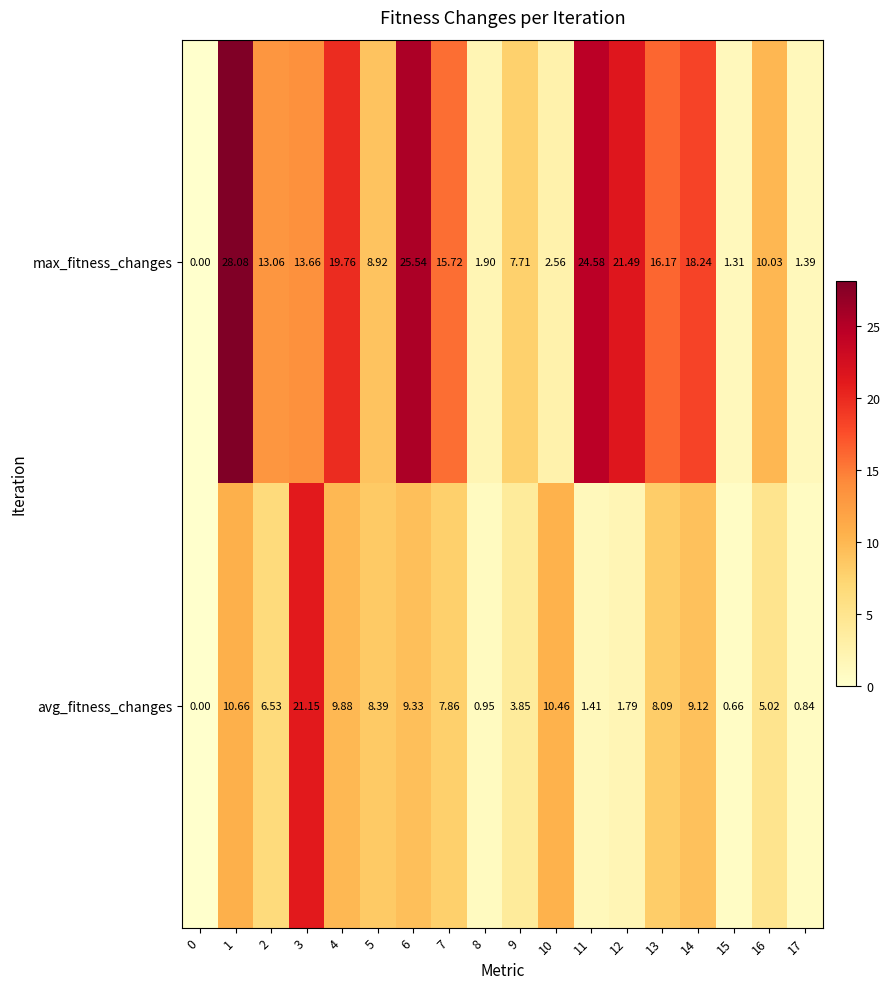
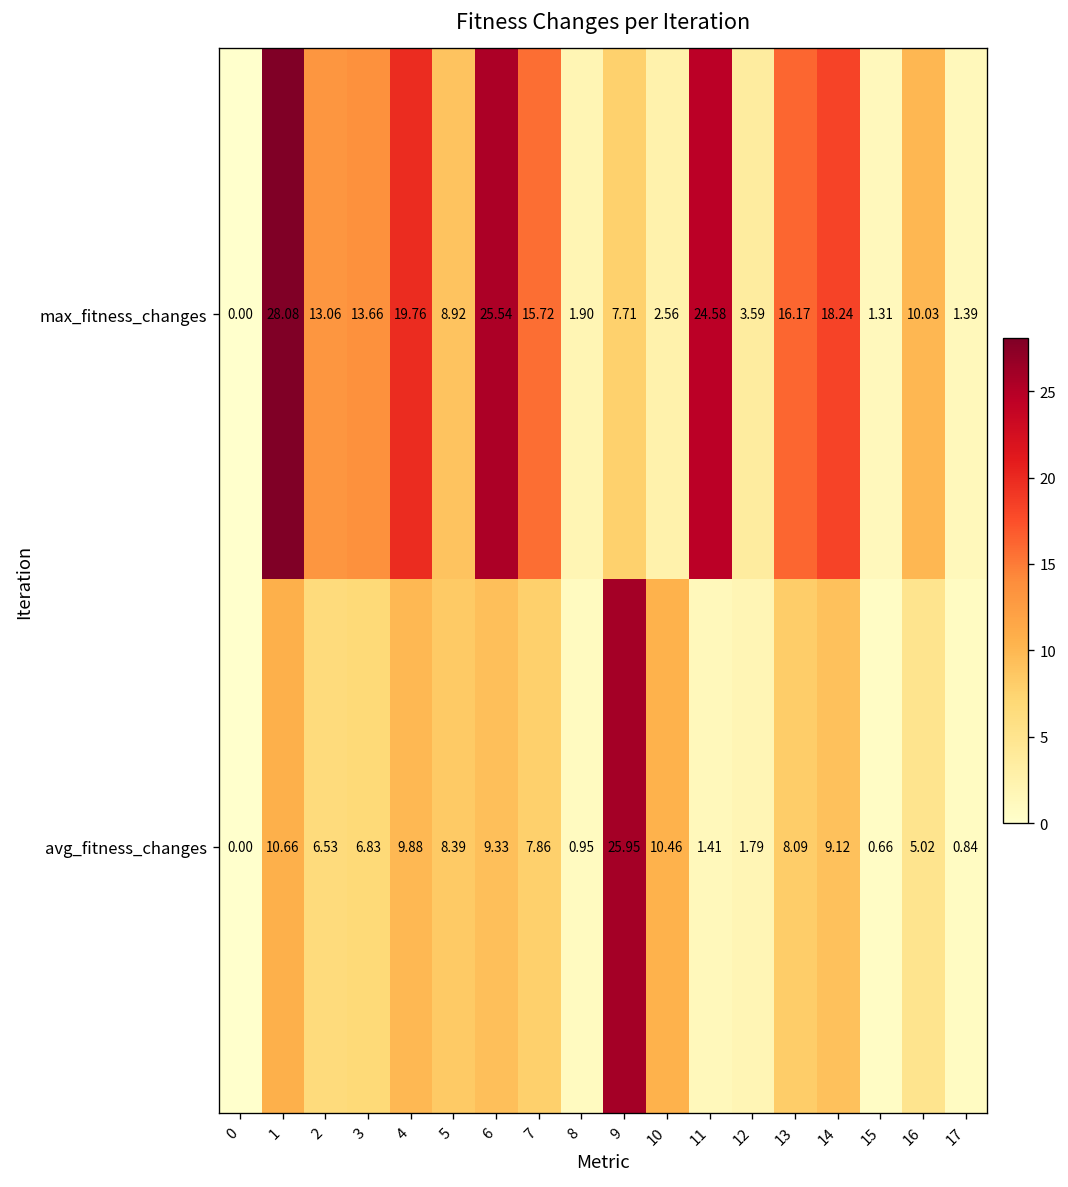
max_fitness_changes, 12: 21.49 -> 3.59
avg_fitness_changes, 3: 21.15 -> 6.83
avg_fitness_changes, 9: 3.85 -> 25.95
